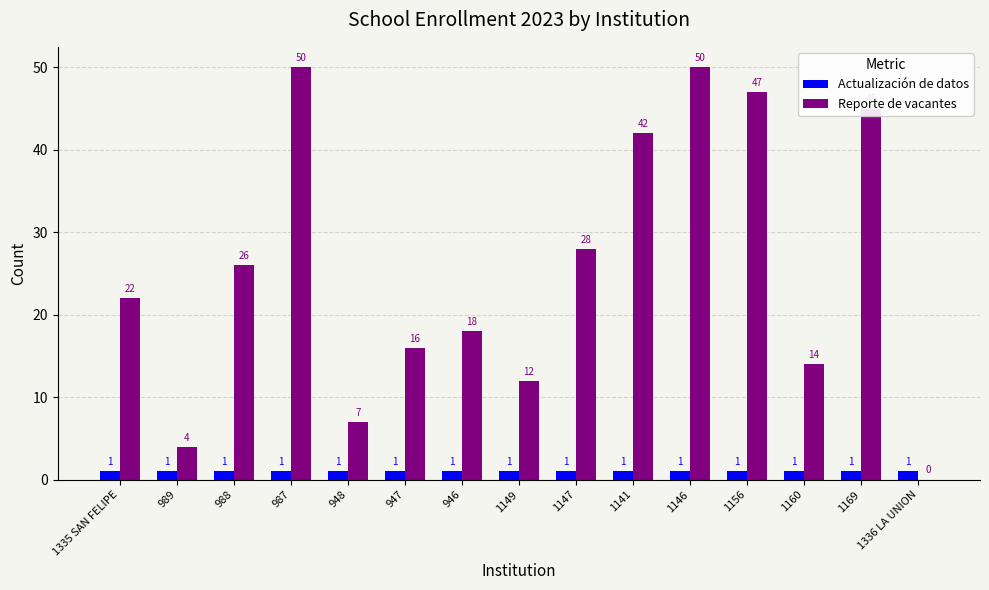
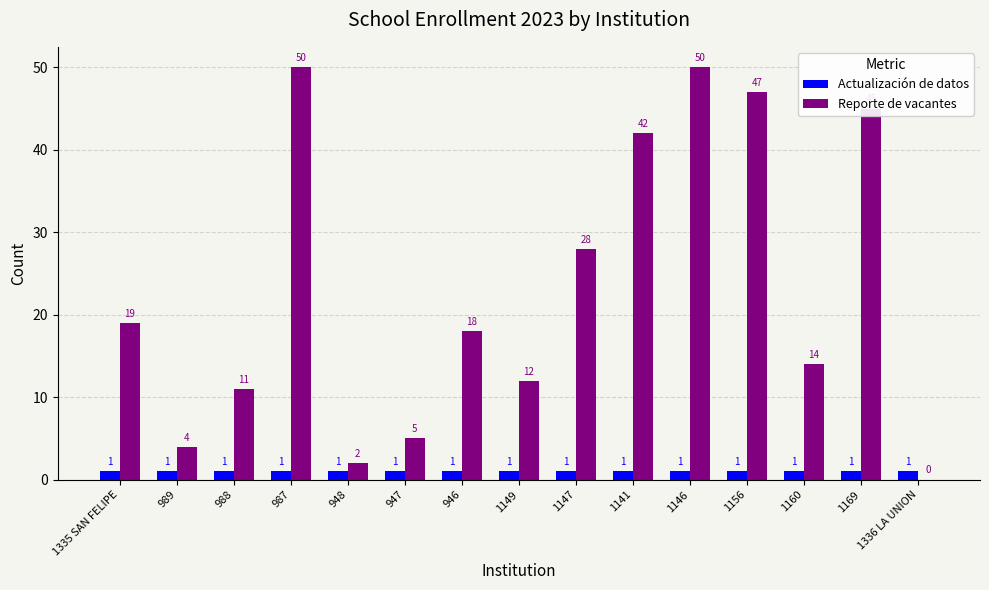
Reporte de vacantes, 1335 SAN FELIPE: 22 -> 19
Reporte de vacantes, 988: 26 -> 11
Reporte de vacantes, 948: 7 -> 2
Reporte de vacantes, 947: 16 -> 5
